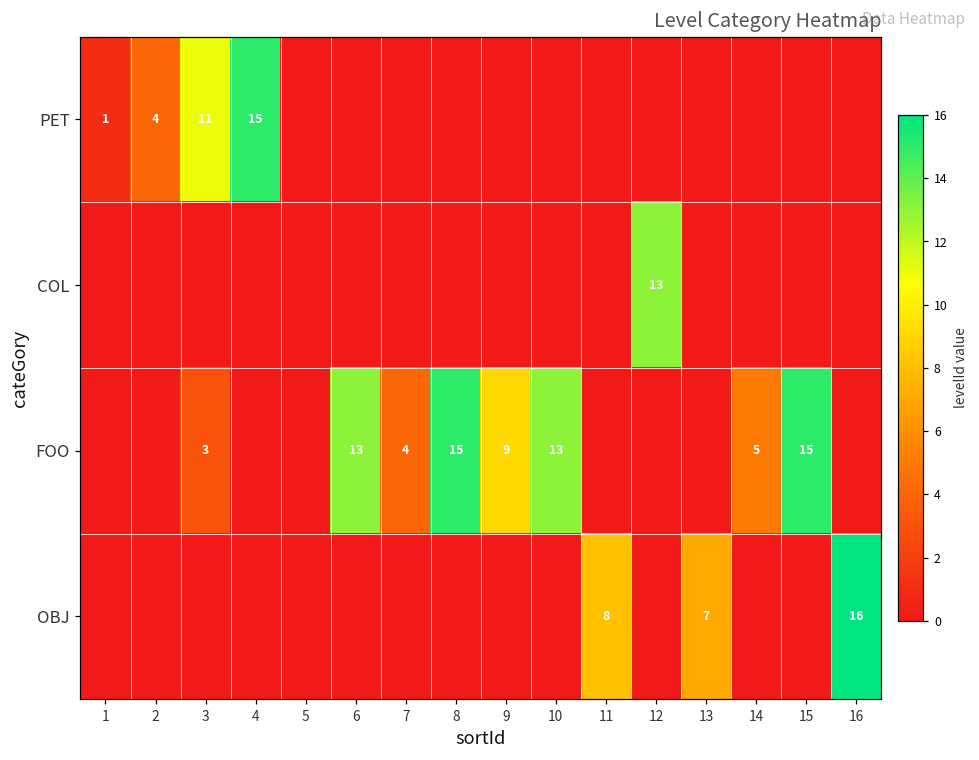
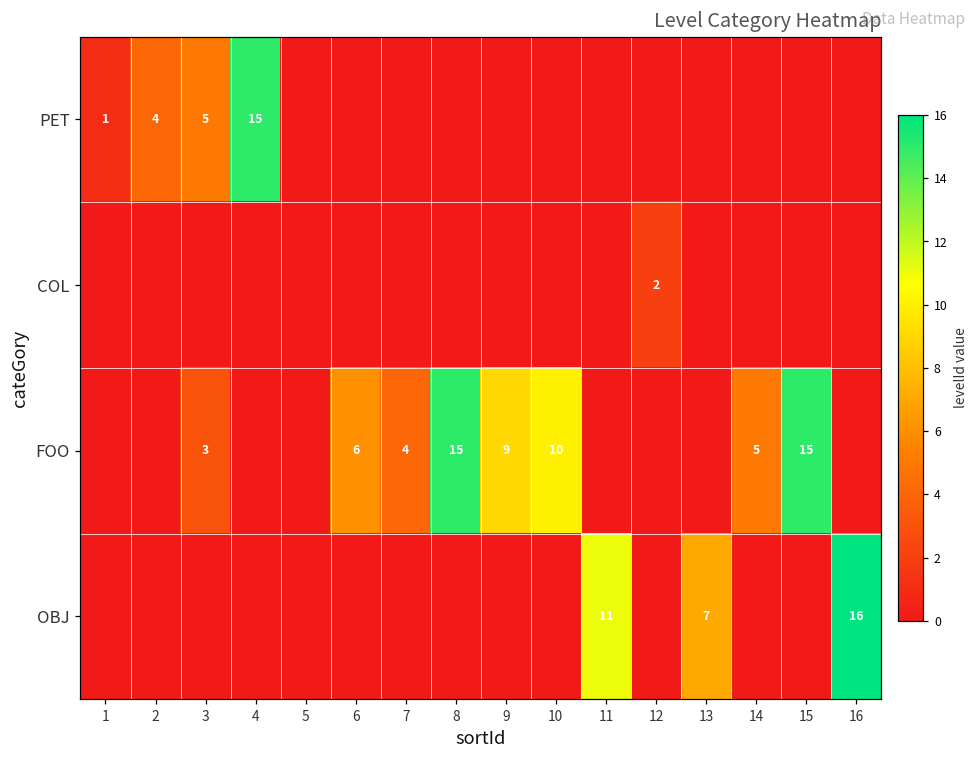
PET, 3: 11 -> 5
COL, 12: 13 -> 2
FOO, 6: 13 -> 6
FOO, 10: 13 -> 10
OBJ, 11: 8 -> 11
